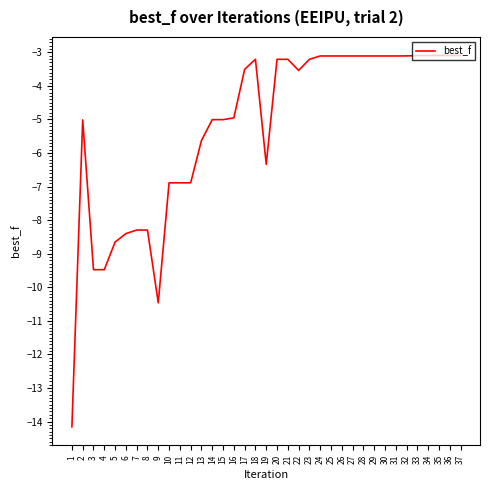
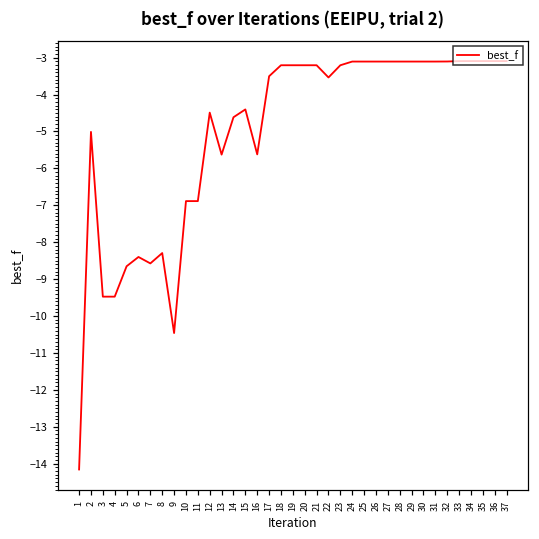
7: -8.3 -> -8.6
12: -6.9 -> -4.5
14: -5.0 -> -4.6
15: -5.0 -> -4.4
16: -5.0 -> -5.6
19: -6.3 -> -3.2
